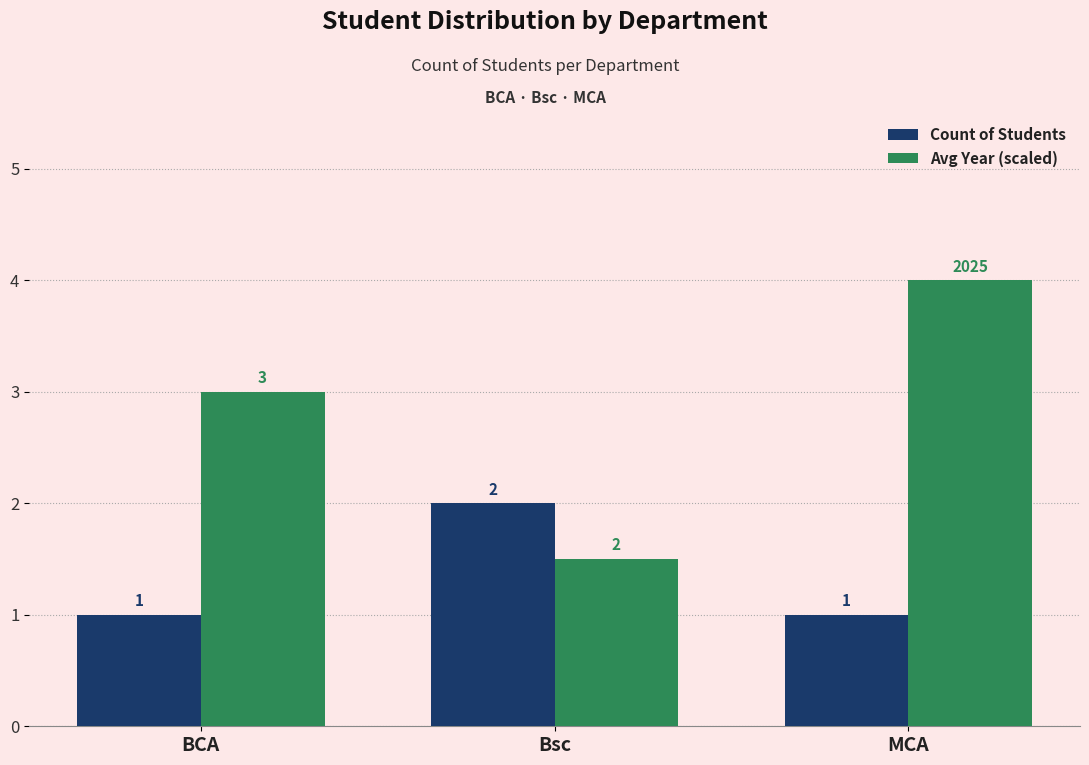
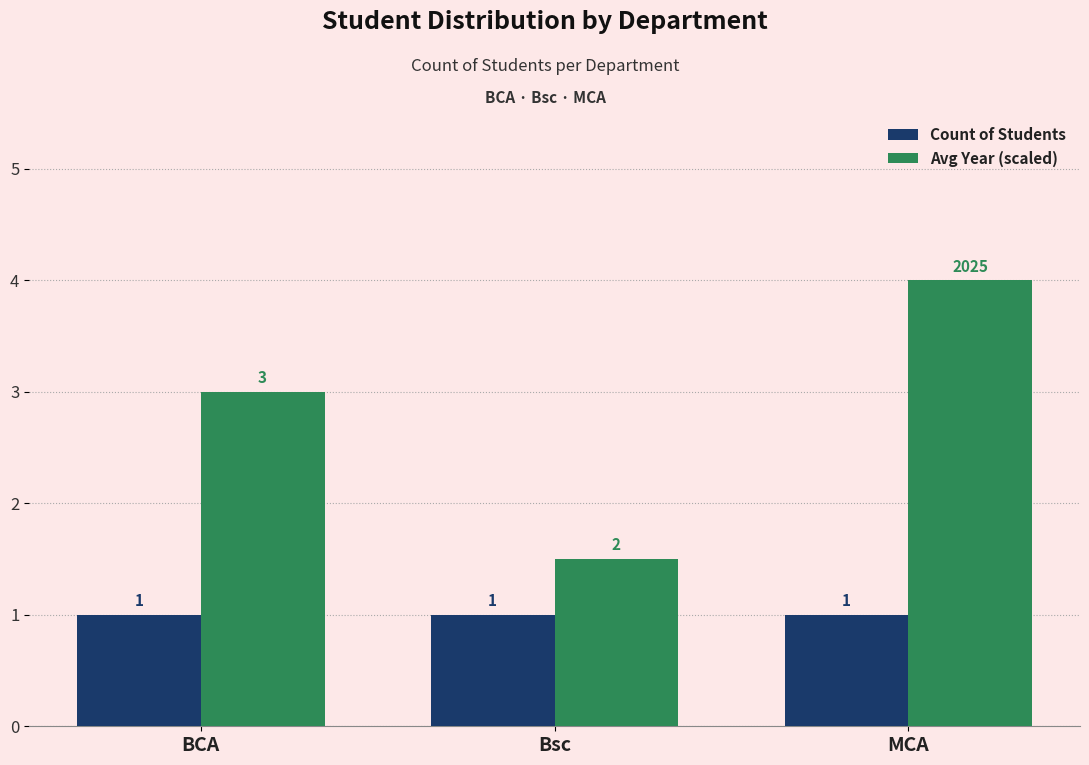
Count of Students, Bsc: 2 -> 1
